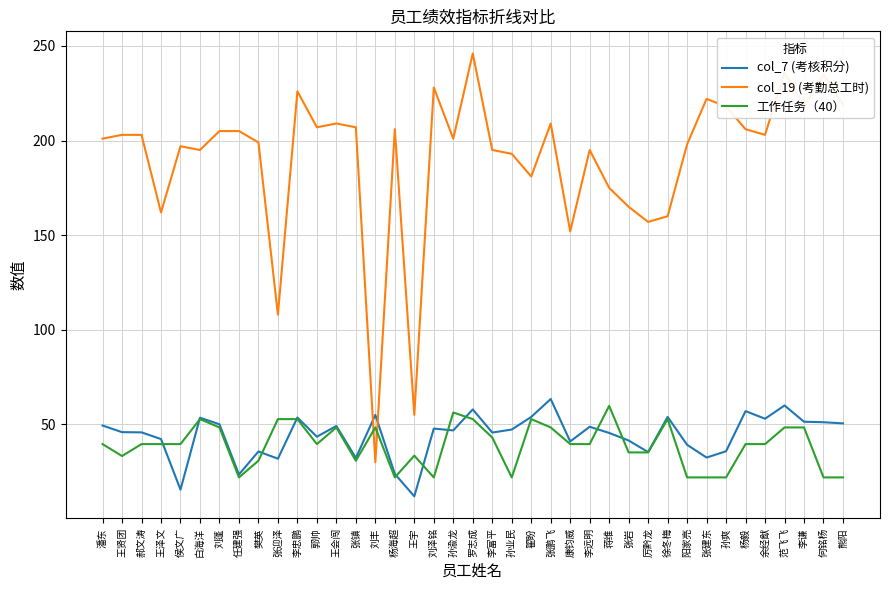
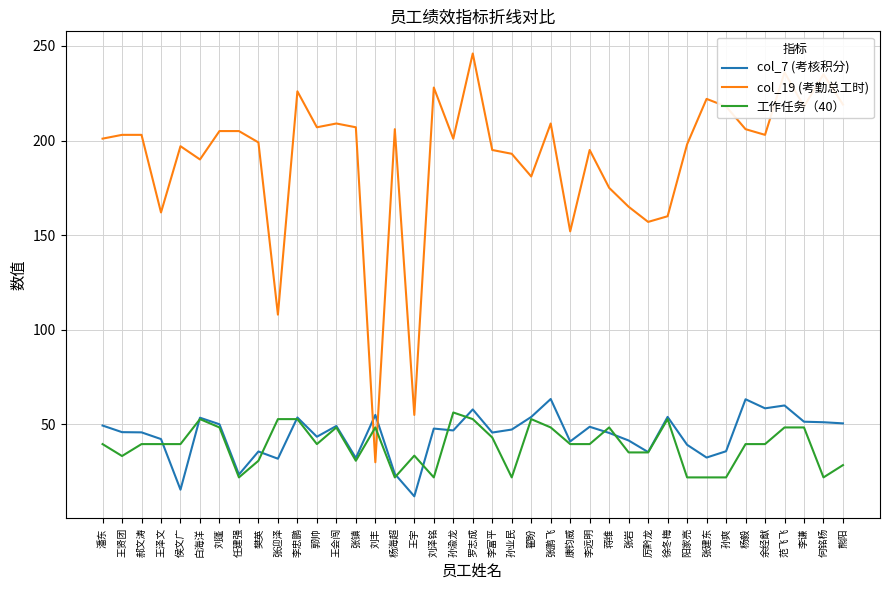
col_19 (考勤总工时), 白海洋: 195 -> 190
工作任务（40）, 蒋维: 60 -> 48
col_7 (考核积分), 杨毅: 57 -> 63
col_7 (考核积分), 余经猷: 53 -> 59
工作任务（40）, 熊阳: 22 -> 29
